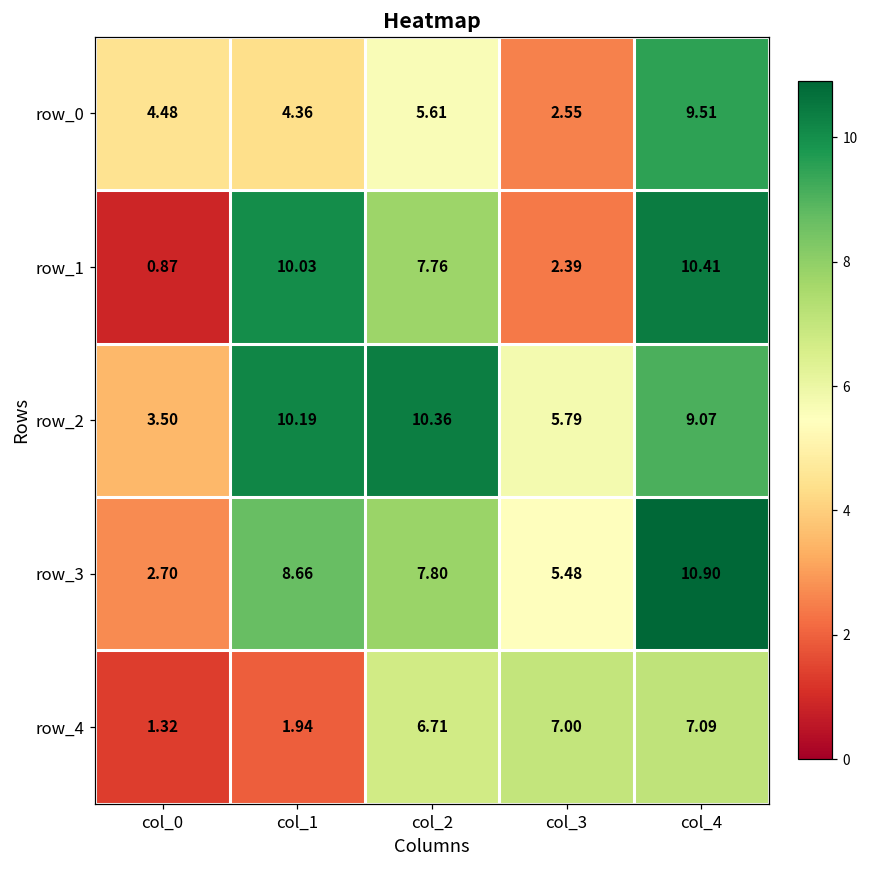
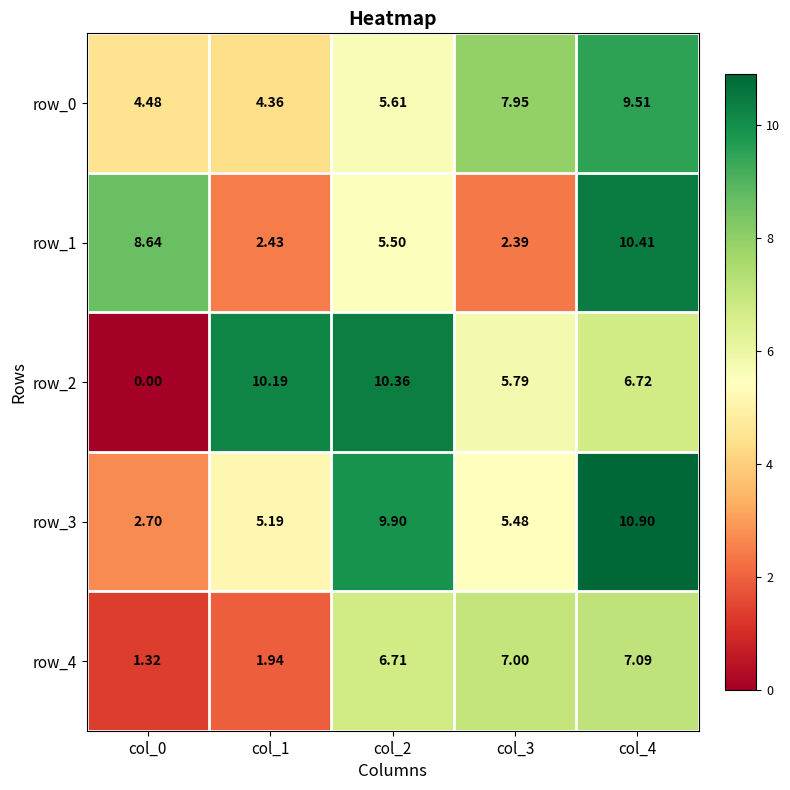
row_0, col_3: 2.55 -> 7.95
row_1, col_0: 0.87 -> 8.64
row_1, col_1: 10.03 -> 2.43
row_1, col_2: 7.76 -> 5.50
row_2, col_0: 3.50 -> 0.00
row_2, col_4: 9.07 -> 6.72
row_3, col_1: 8.66 -> 5.19
row_3, col_2: 7.80 -> 9.90
